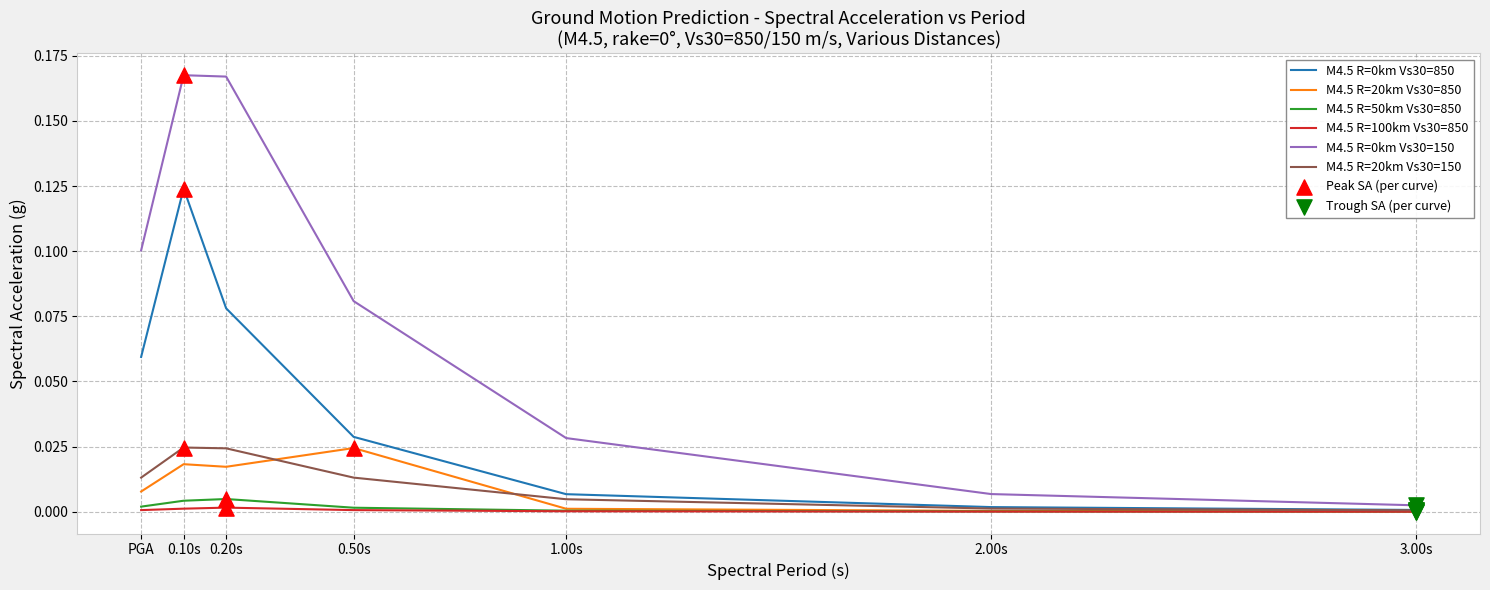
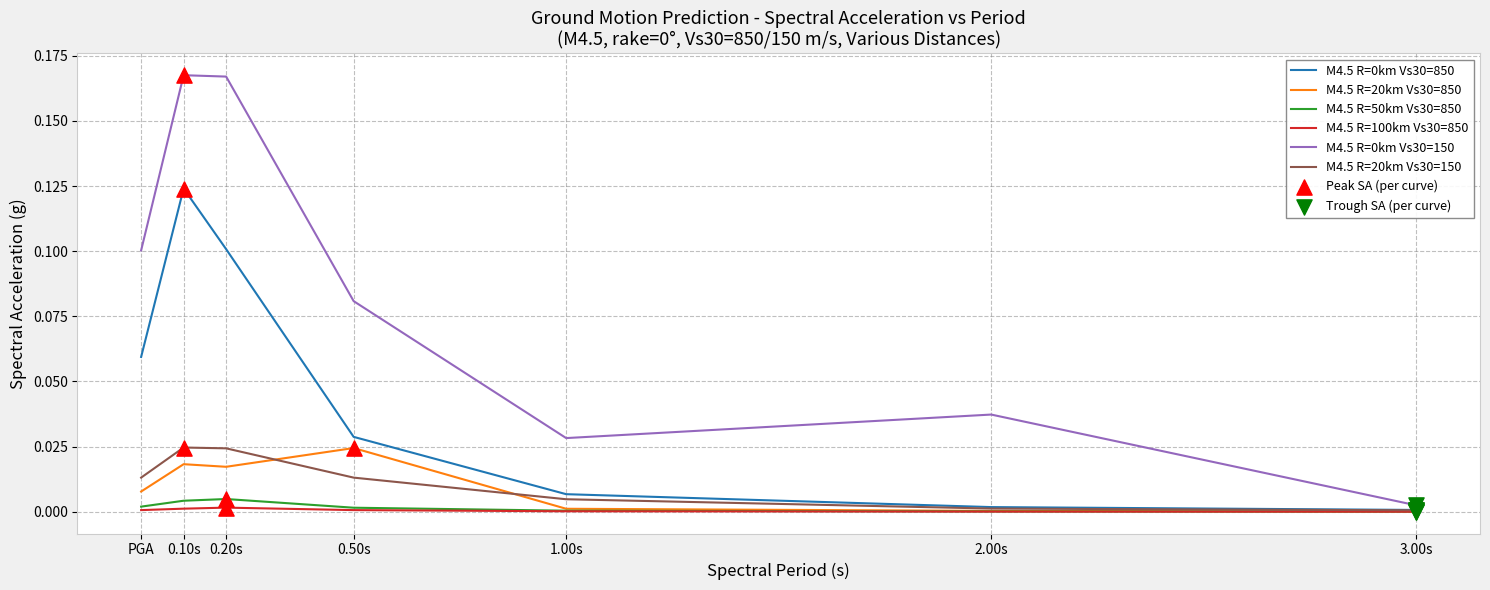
M4.5 R=0km Vs30=850, 0.20s: 0.078 -> 0.101
M4.5 R=0km Vs30=150, 2.00s: 0.007 -> 0.037
